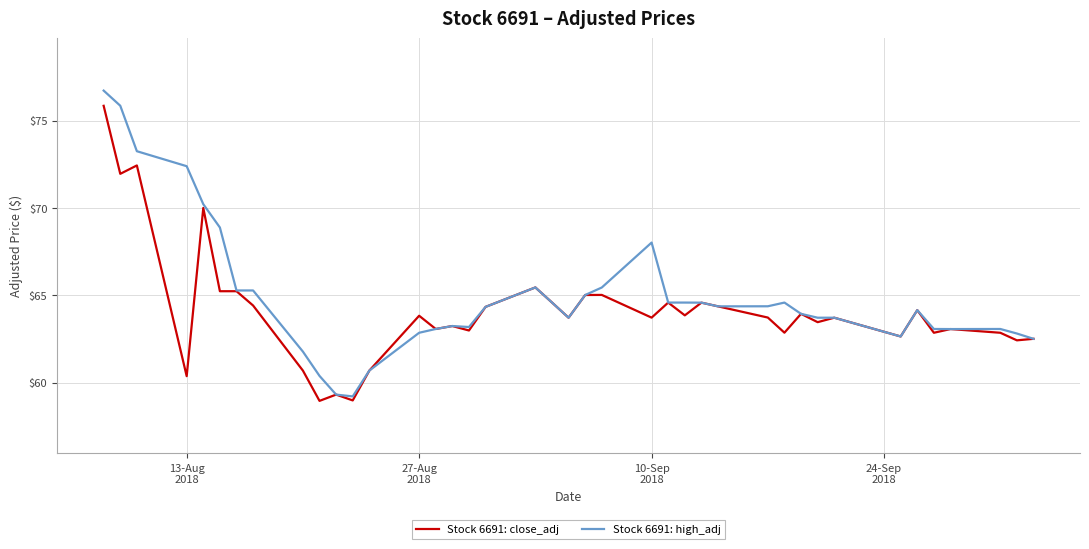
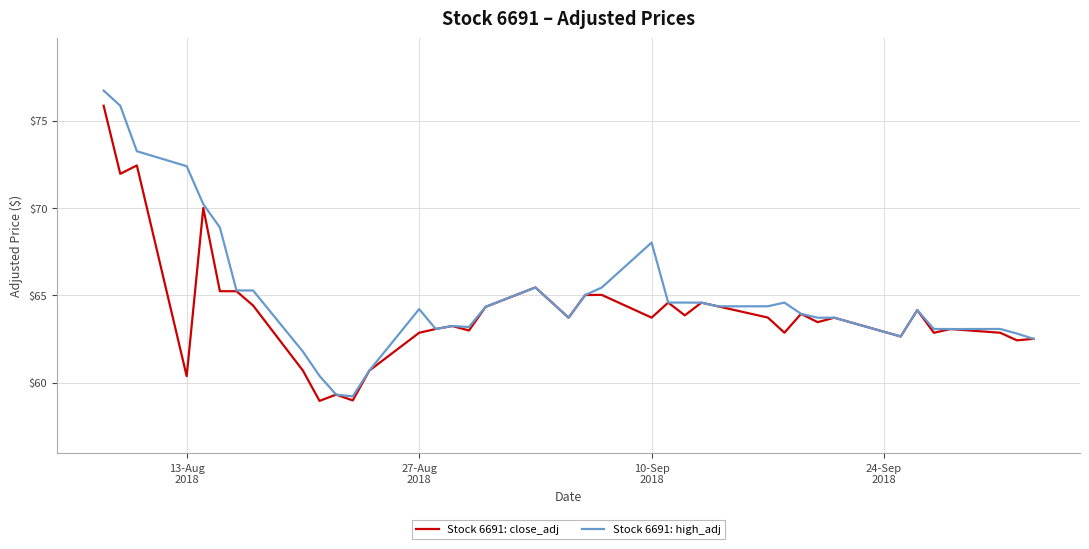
Stock 6691: close_adj, 27-Aug 2018: $63.8 -> $62.9
Stock 6691: high_adj, 27-Aug 2018: $62.9 -> $64.2
